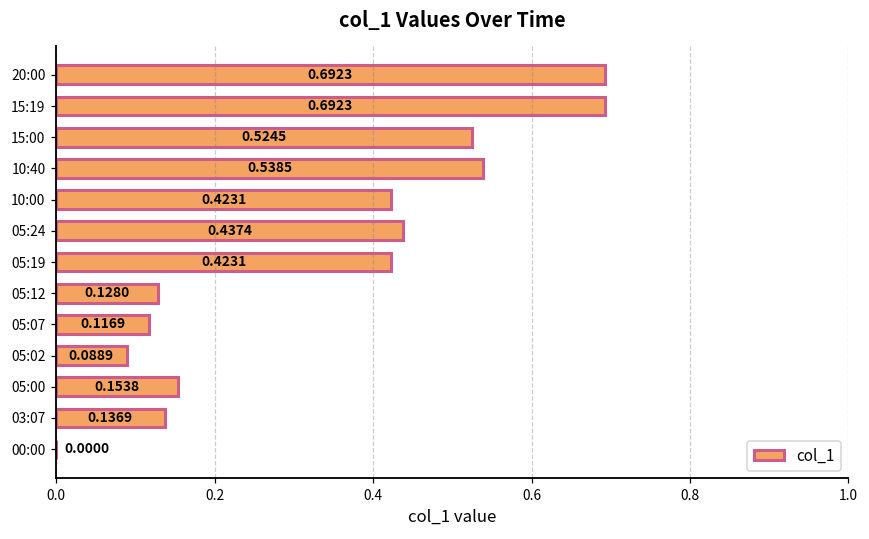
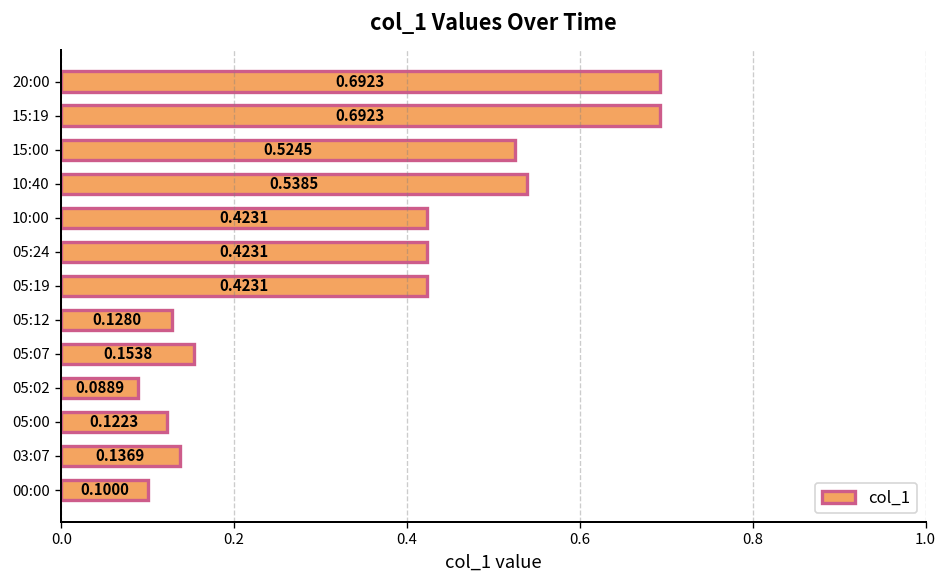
05:24: 0.4374 -> 0.4231
05:07: 0.1169 -> 0.1538
05:00: 0.1538 -> 0.1223
00:00: 0.0000 -> 0.1000
